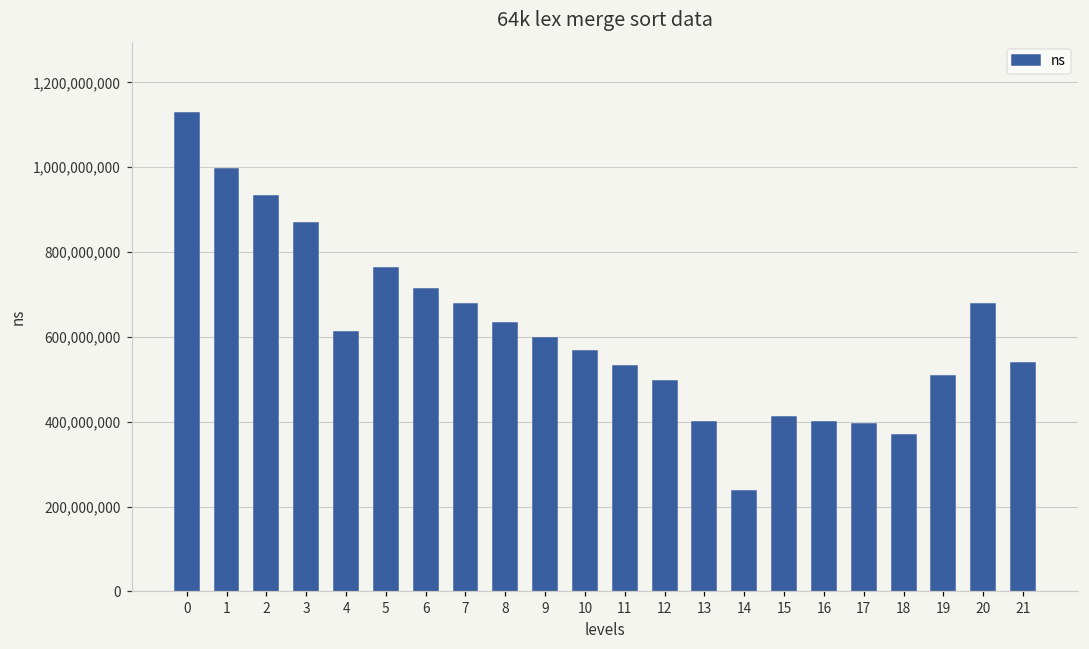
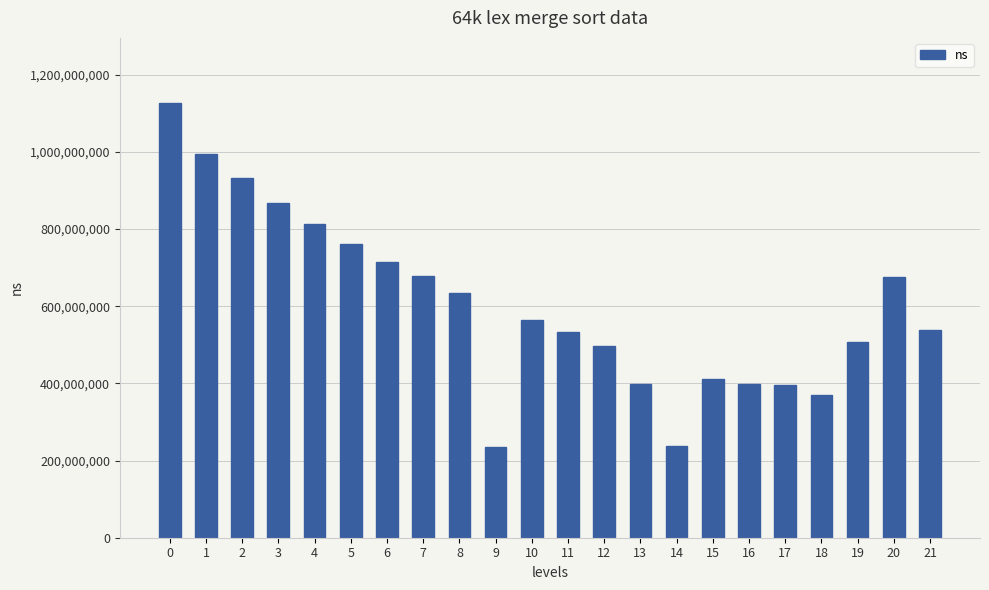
4: 610,000,000 -> 810,000,000
9: 600,000,000 -> 230,000,000
